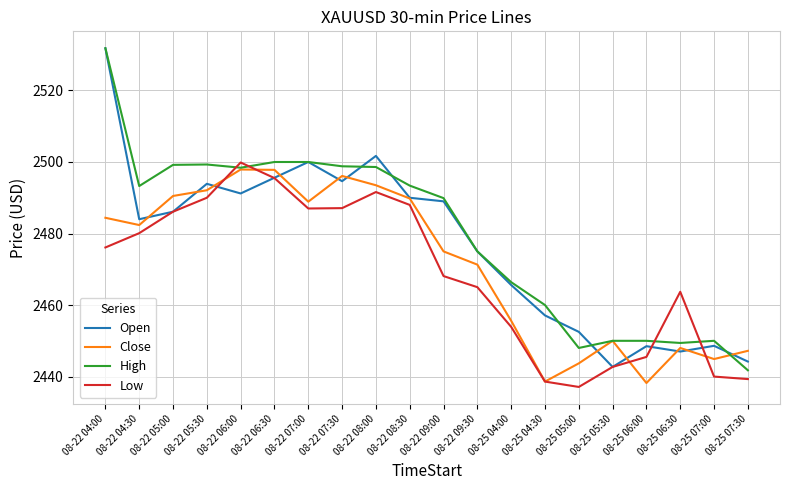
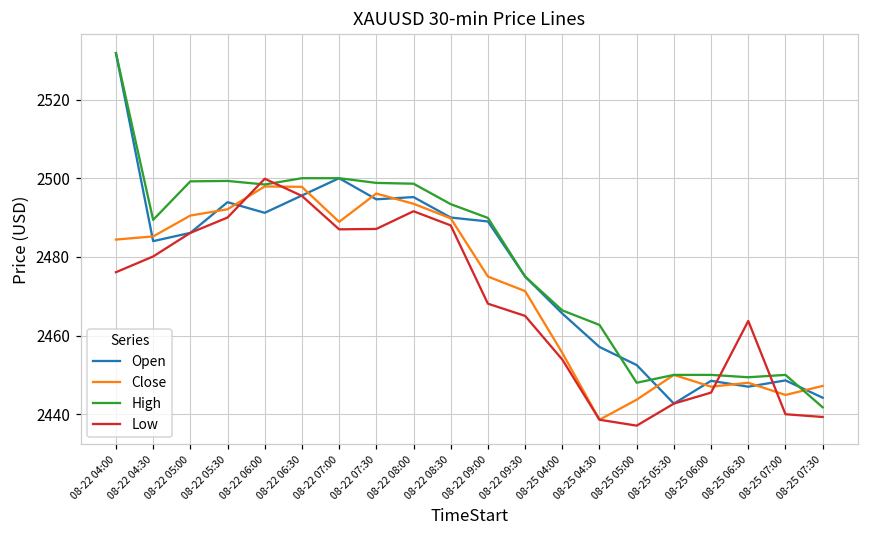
Close, 08-22 04:30: 2482 -> 2485
High, 08-22 04:30: 2493 -> 2489
Open, 08-22 08:00: 2502 -> 2495
High, 08-25 04:30: 2460 -> 2463
Close, 08-25 06:00: 2438 -> 2447
